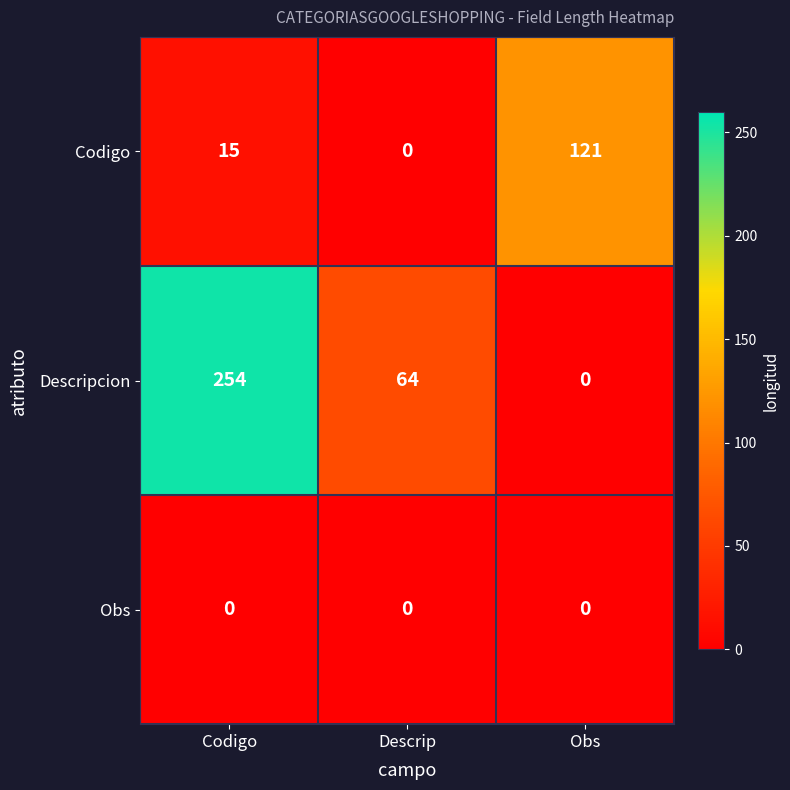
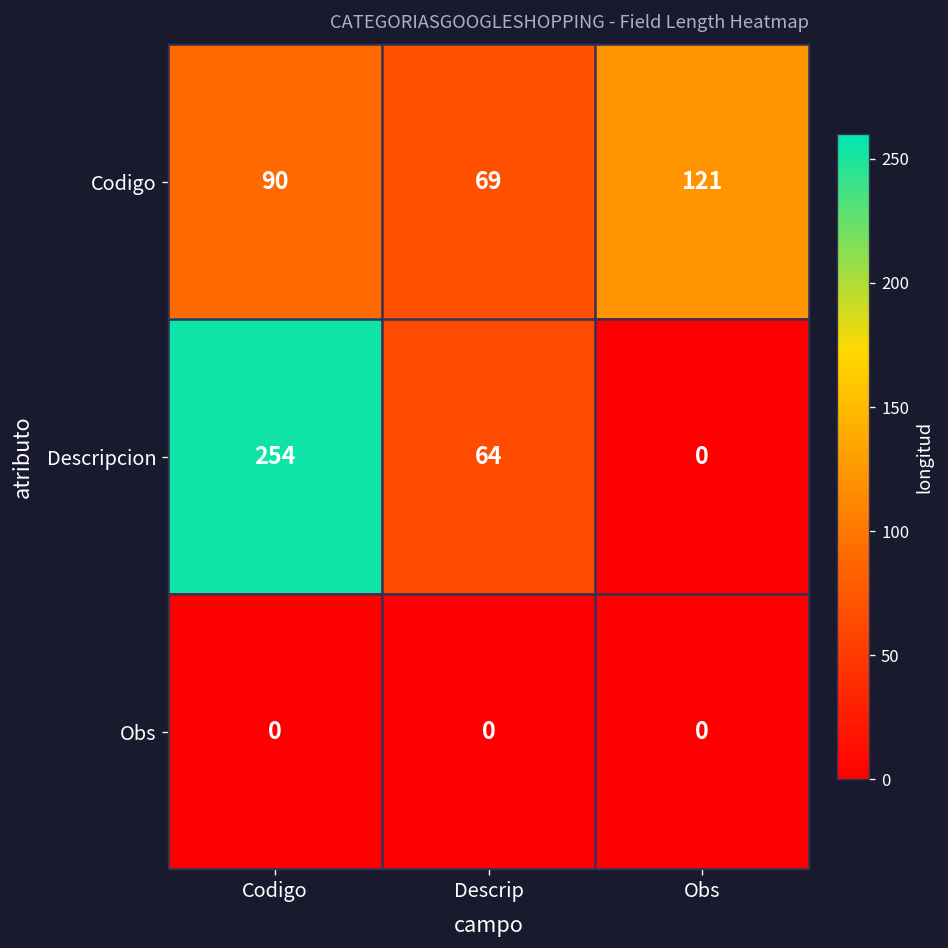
Codigo, Codigo: 15 -> 90
Codigo, Descrip: 0 -> 69
